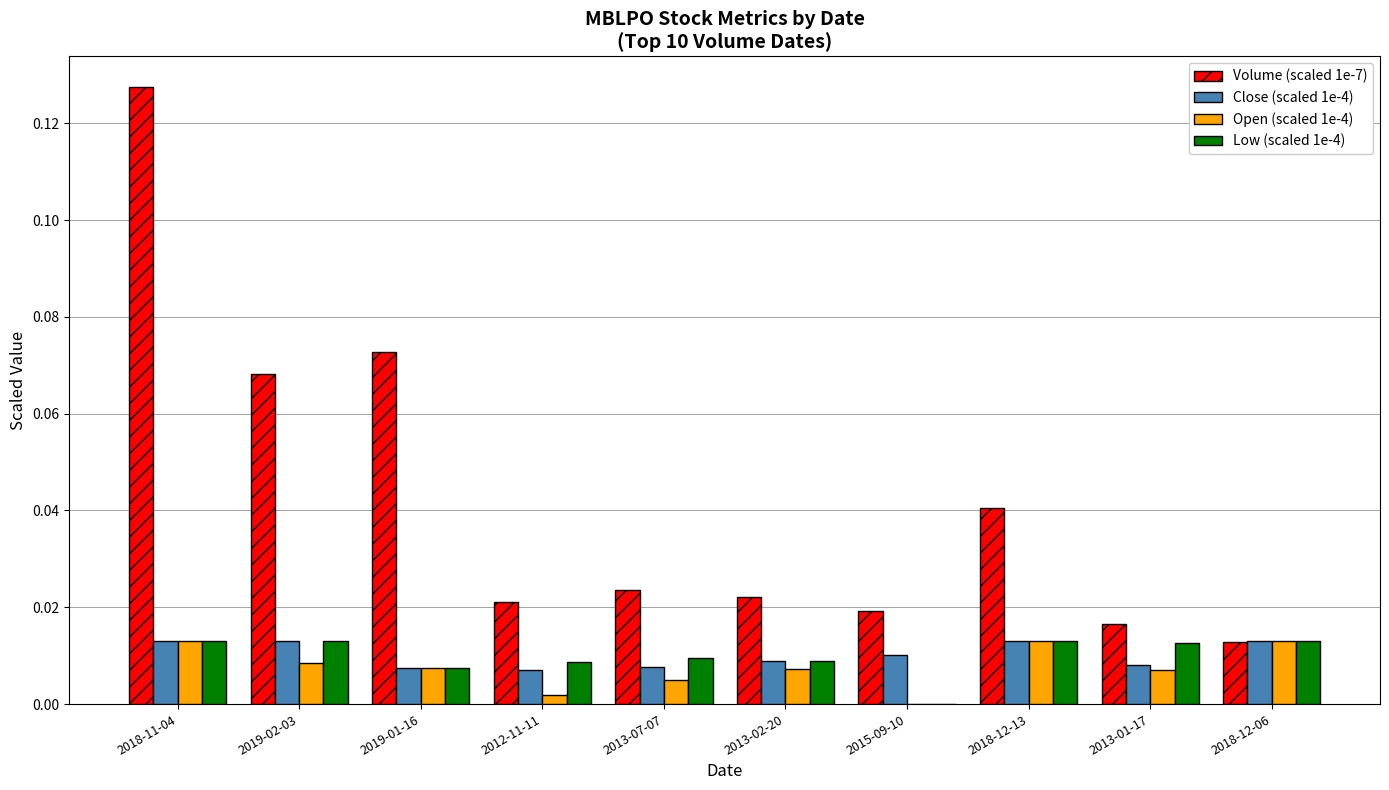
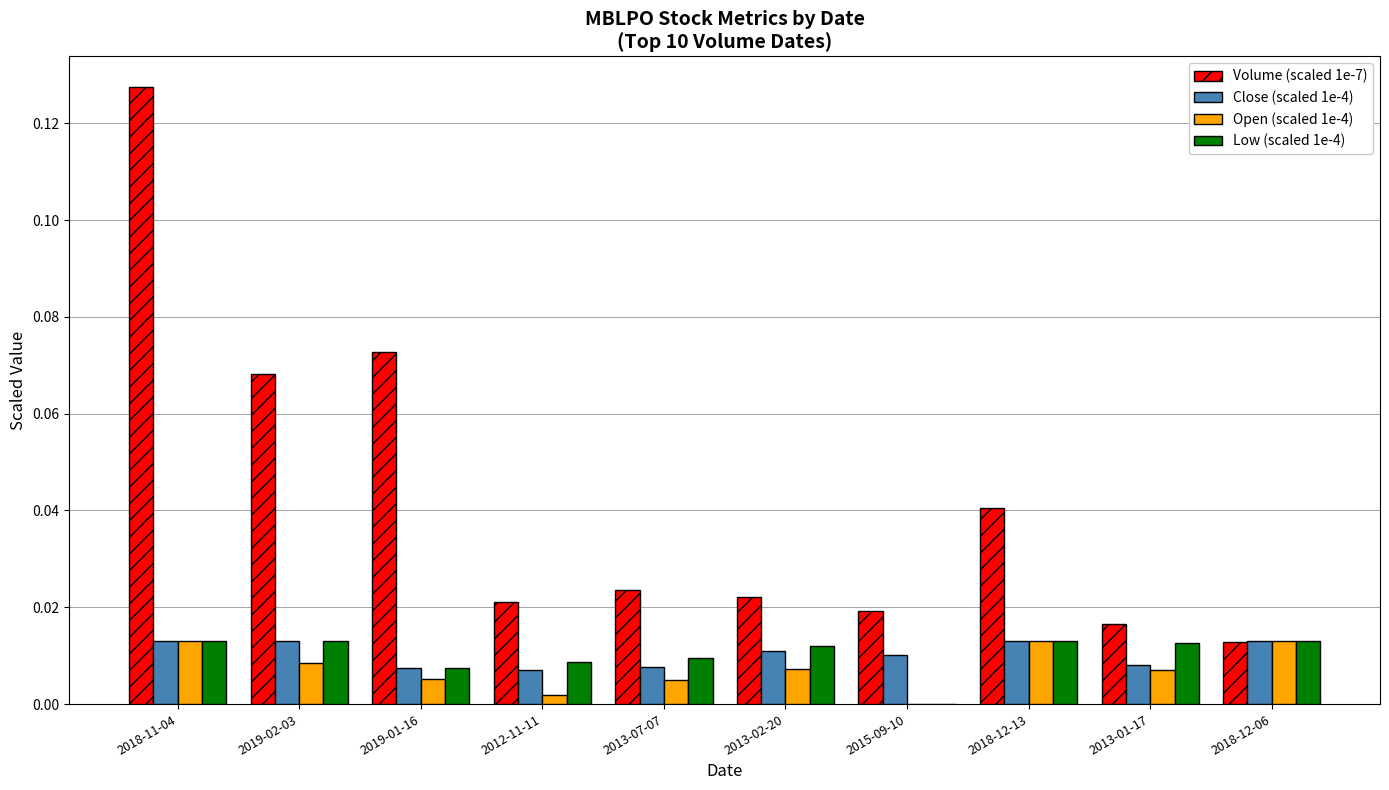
Open (scaled 1e-4), 2019-01-16: 0.007 -> 0.005
Close (scaled 1e-4), 2013-02-20: 0.009 -> 0.011
Low (scaled 1e-4), 2013-02-20: 0.009 -> 0.012
